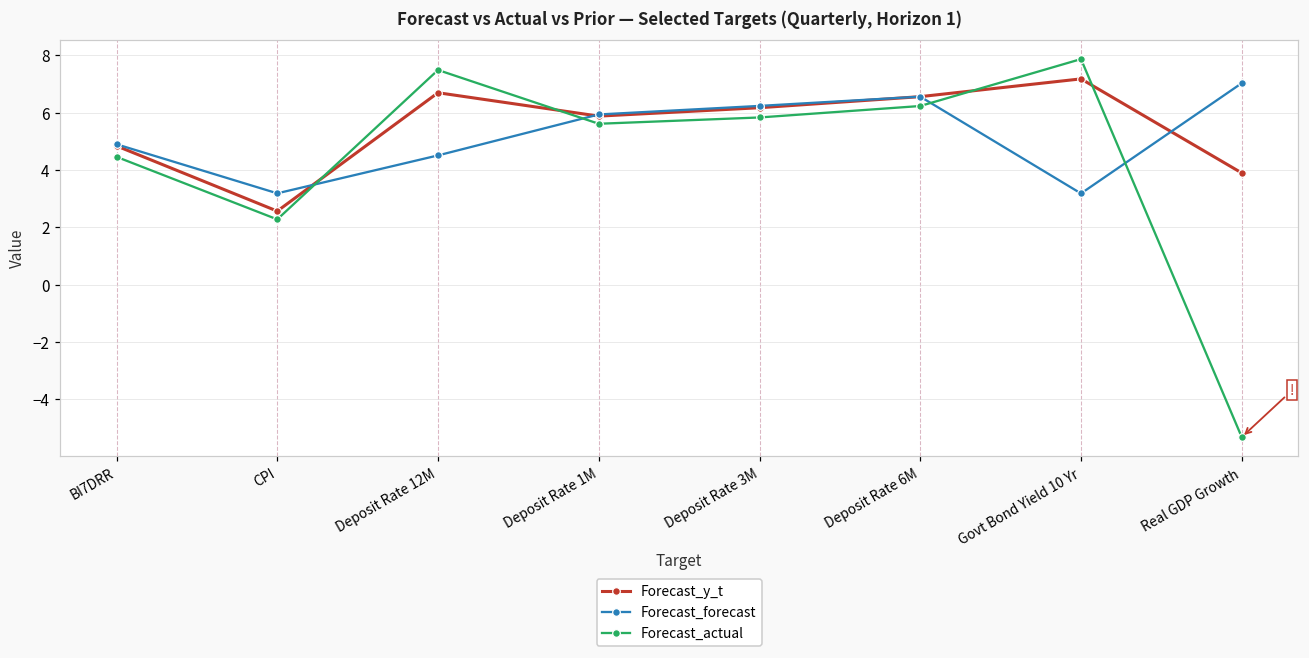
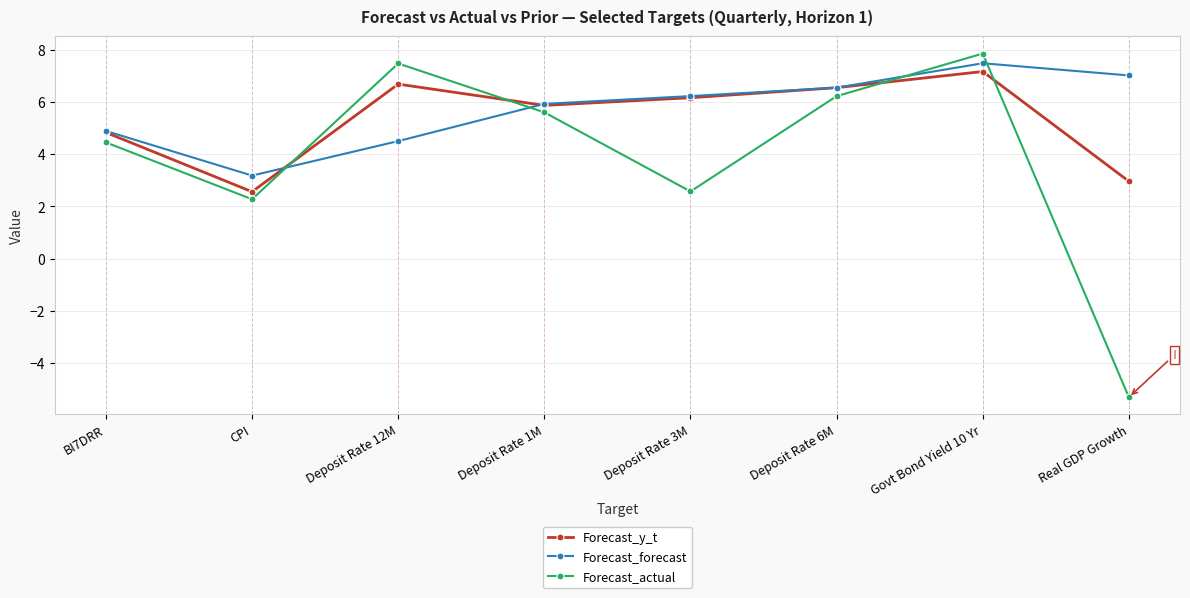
Forecast_actual, Deposit Rate 3M: 5.8 -> 2.6
Forecast_forecast, Govt Bond Yield 10 Yr: 3.2 -> 7.5
Forecast_y_t, Real GDP Growth: 3.9 -> 3.0
